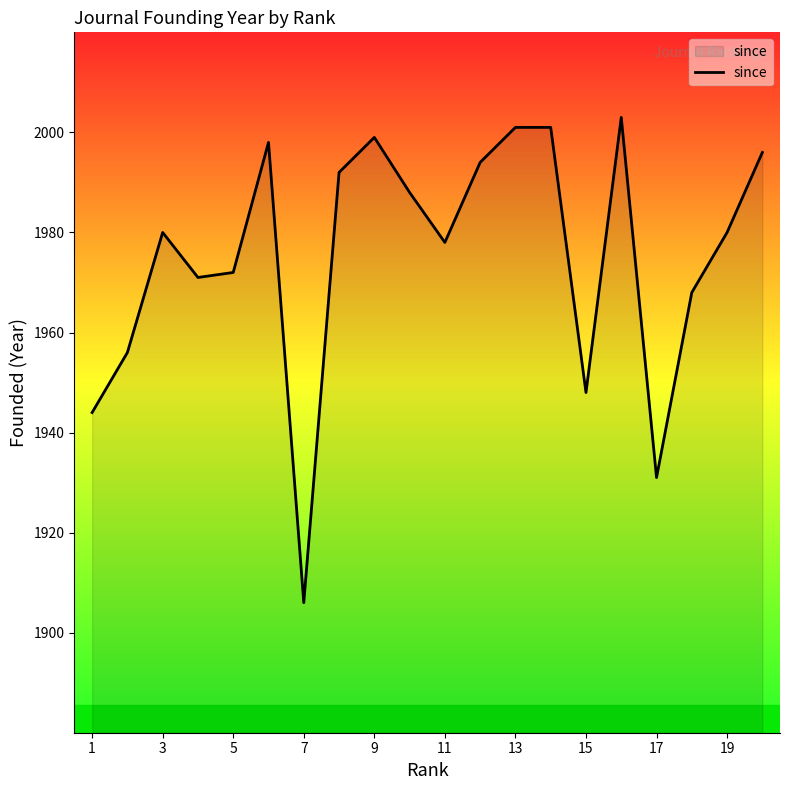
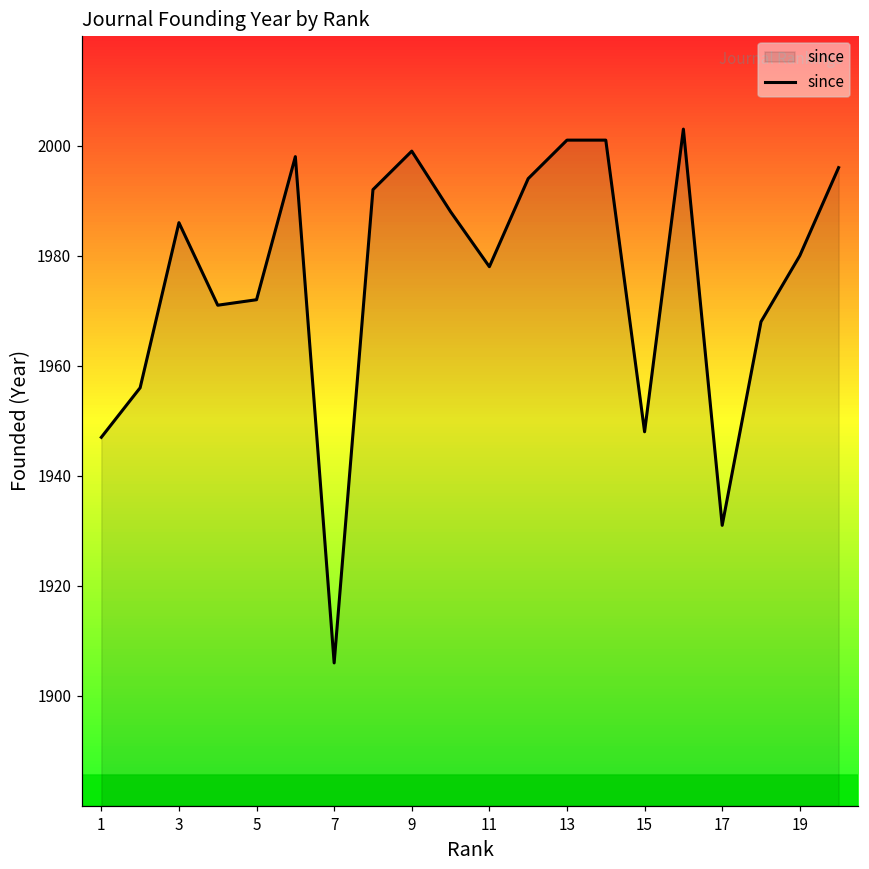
1: 1944 -> 1947
3: 1980 -> 1986
